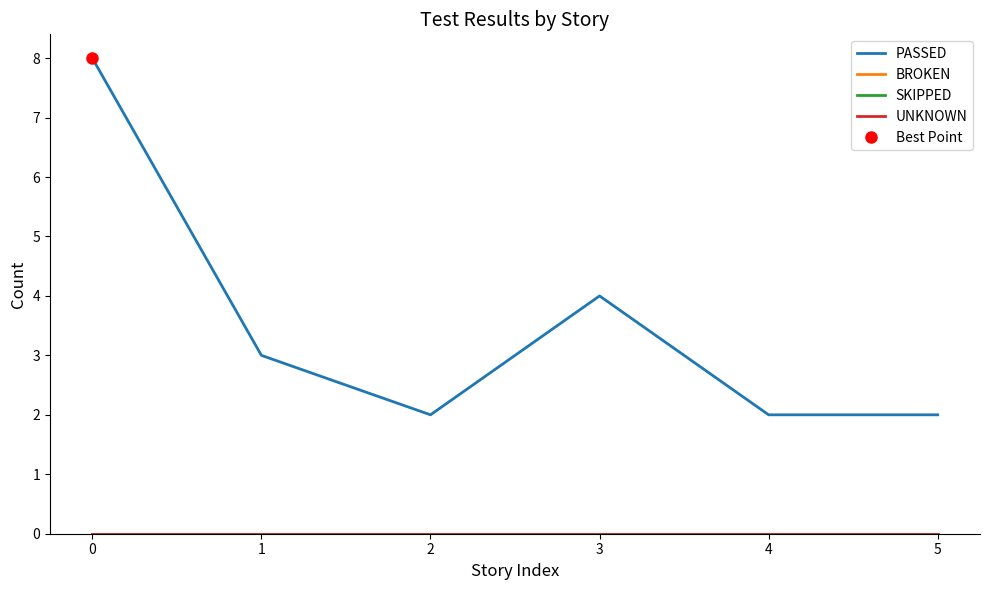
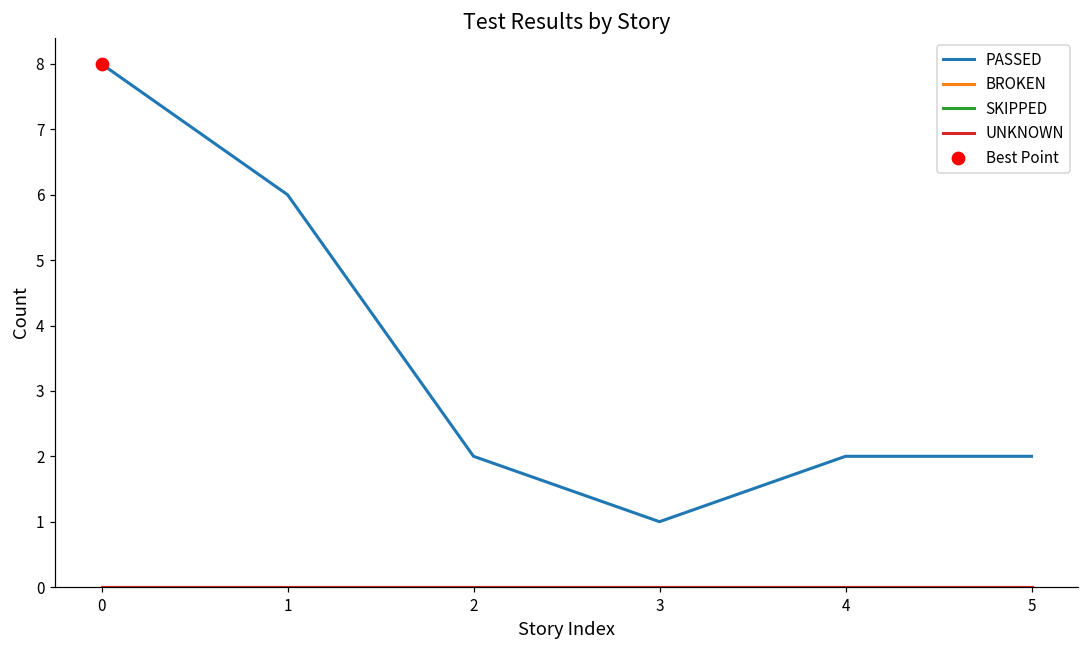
PASSED, 1: 3 -> 6
PASSED, 3: 4 -> 1
